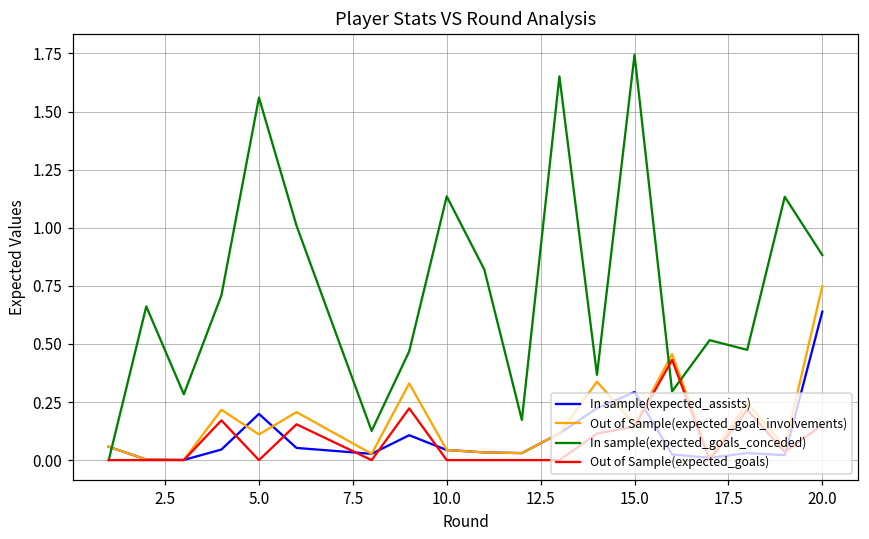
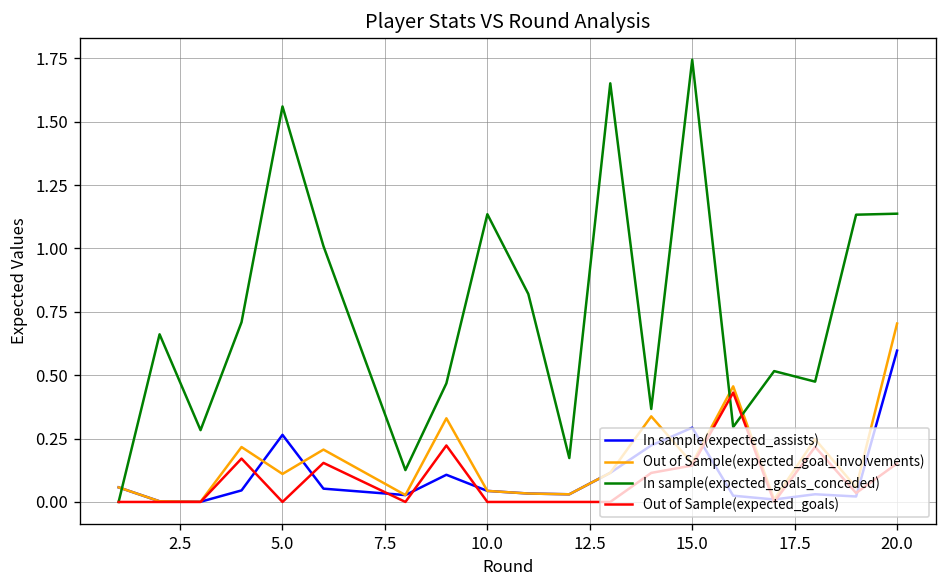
In sample(expected_assists), 5.0: 0.20 -> 0.26
In sample(expected_assists), 20.0: 0.64 -> 0.60
Out of Sample(expected_goal_involvements), 20.0: 0.75 -> 0.70
In sample(expected_goals_conceded), 20.0: 0.88 -> 1.14
